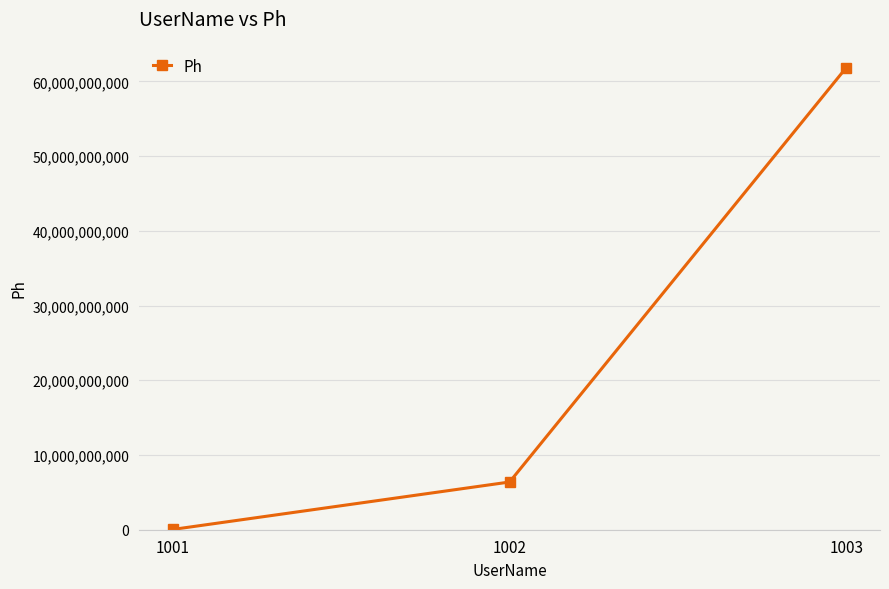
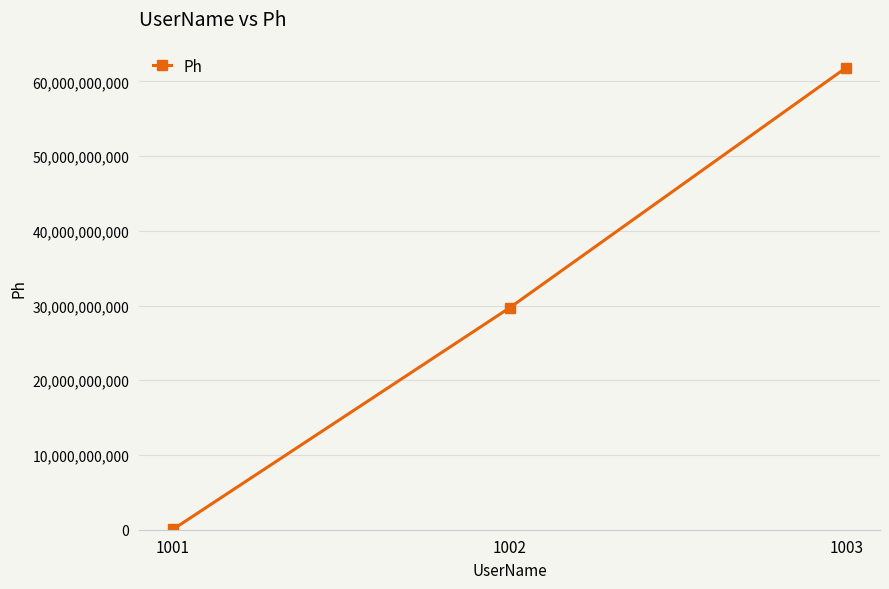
1002: 6,000,000,000 -> 30,000,000,000
